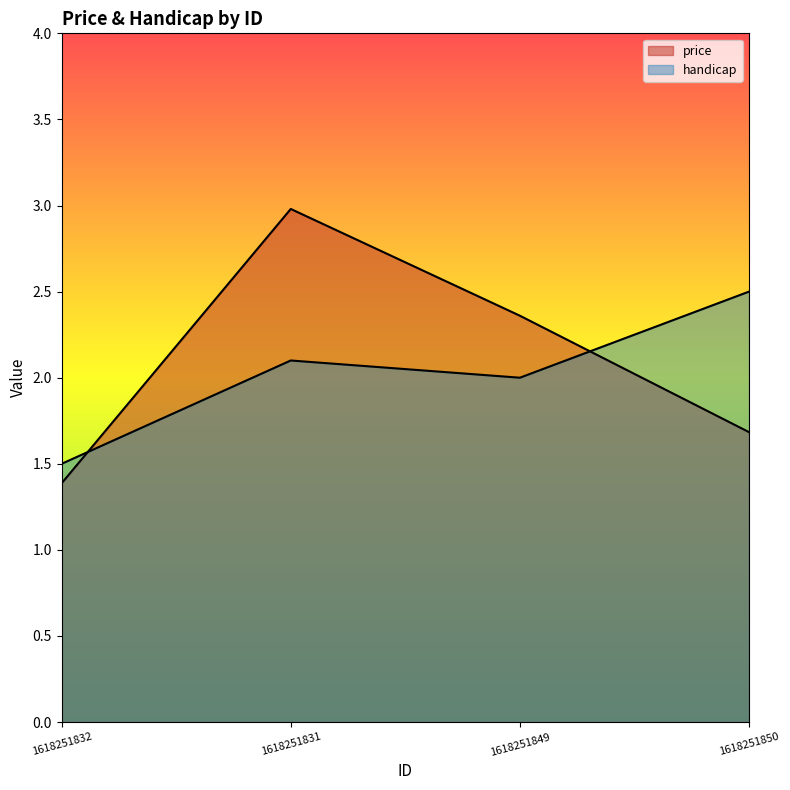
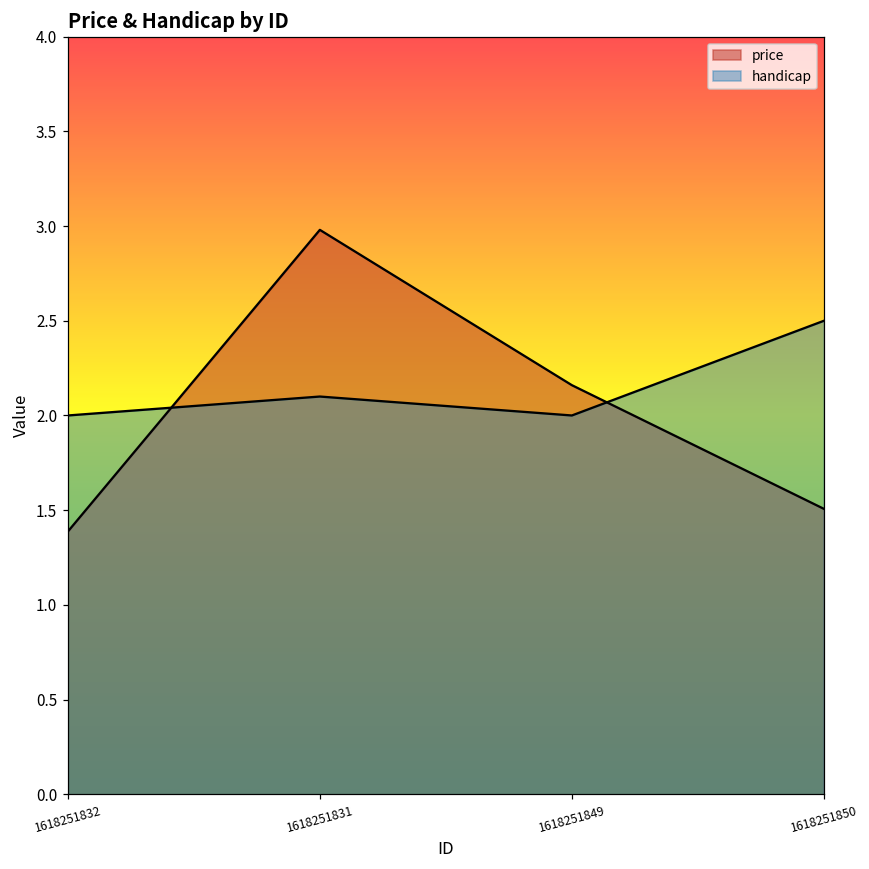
handicap, 1618251832: 1.5 -> 2.0
price, 1618251849: 2.36 -> 2.16
price, 1618251850: 1.68 -> 1.51
